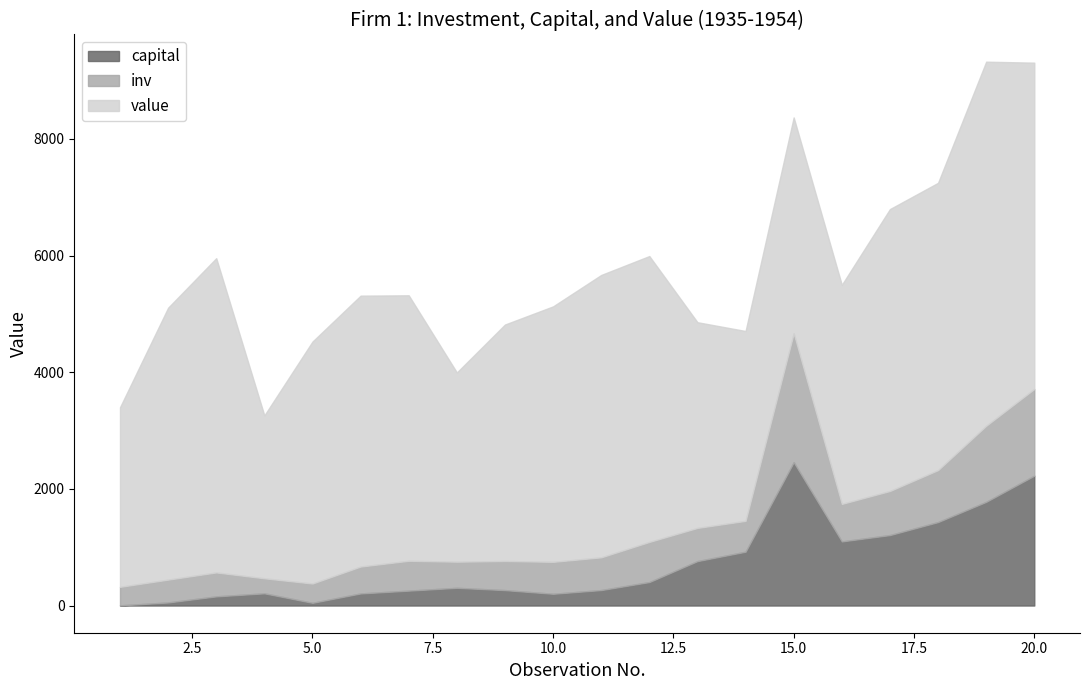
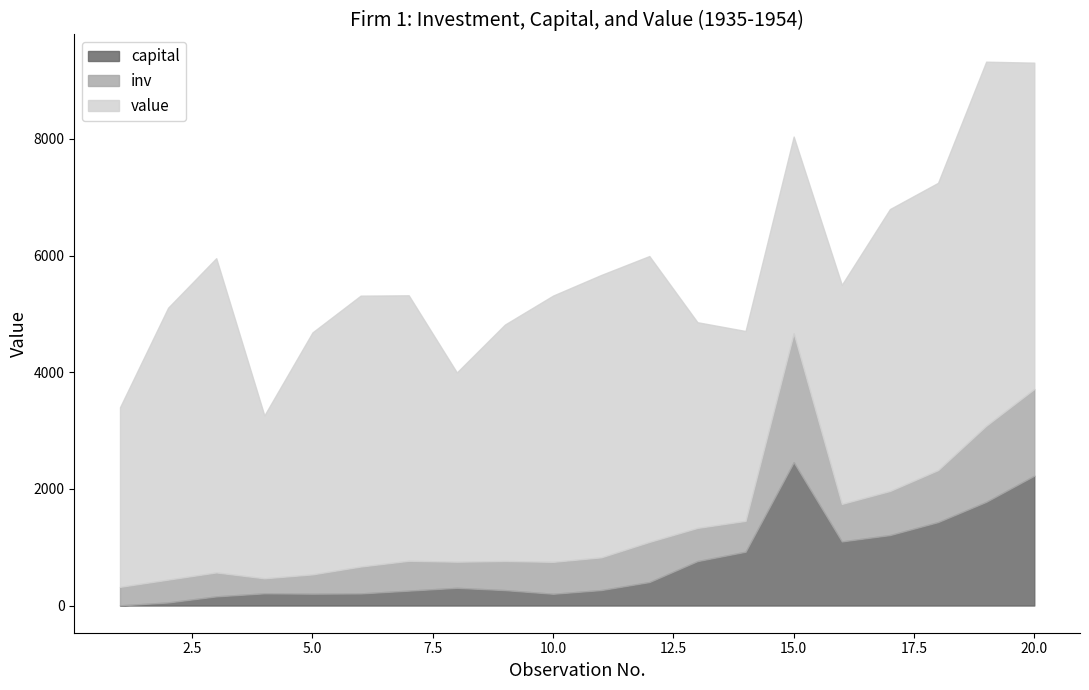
capital, 5.0: 0 -> 200
value, 10.0: 4400 -> 4600
value, 15.0: 3700 -> 3400
